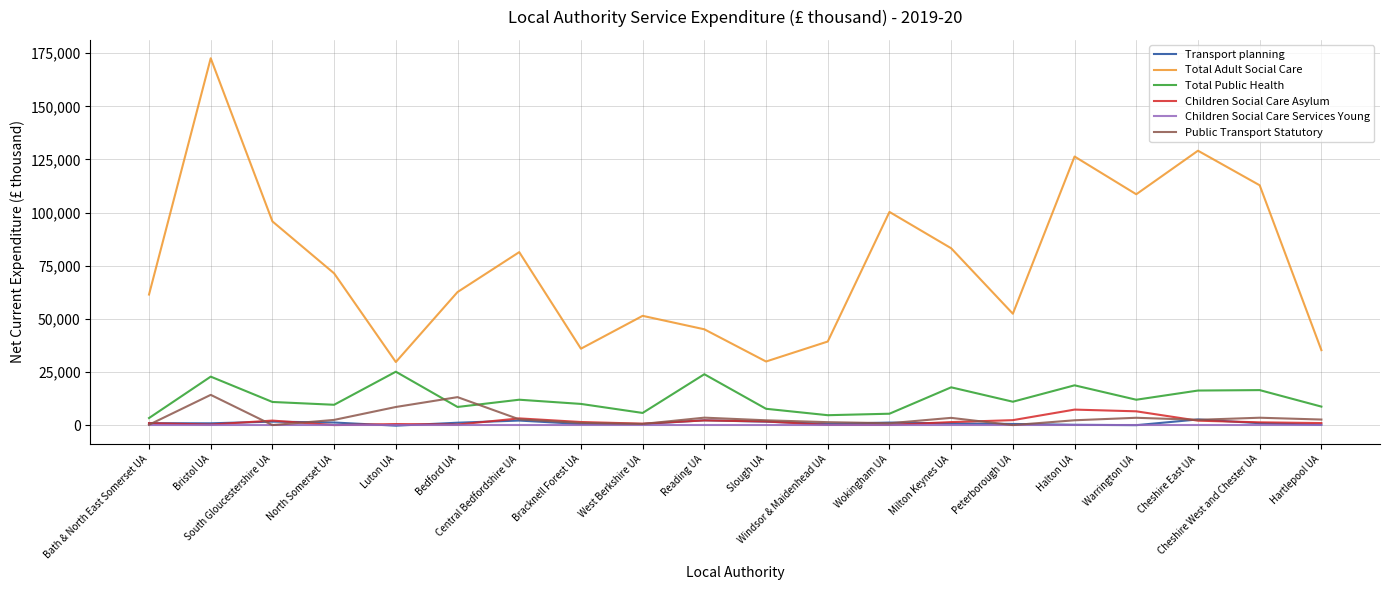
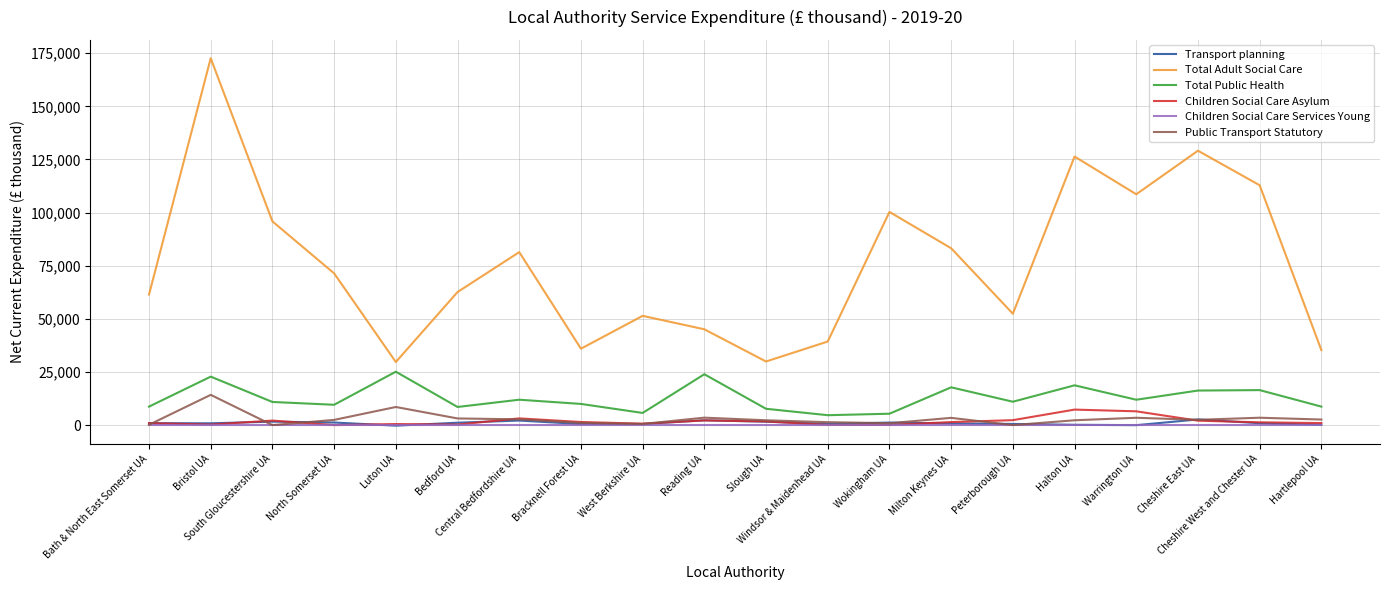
Total Public Health, Bath & North East Somerset UA: 3,000 -> 9,000
Public Transport Statutory, Bedford UA: 13,000 -> 3,000
